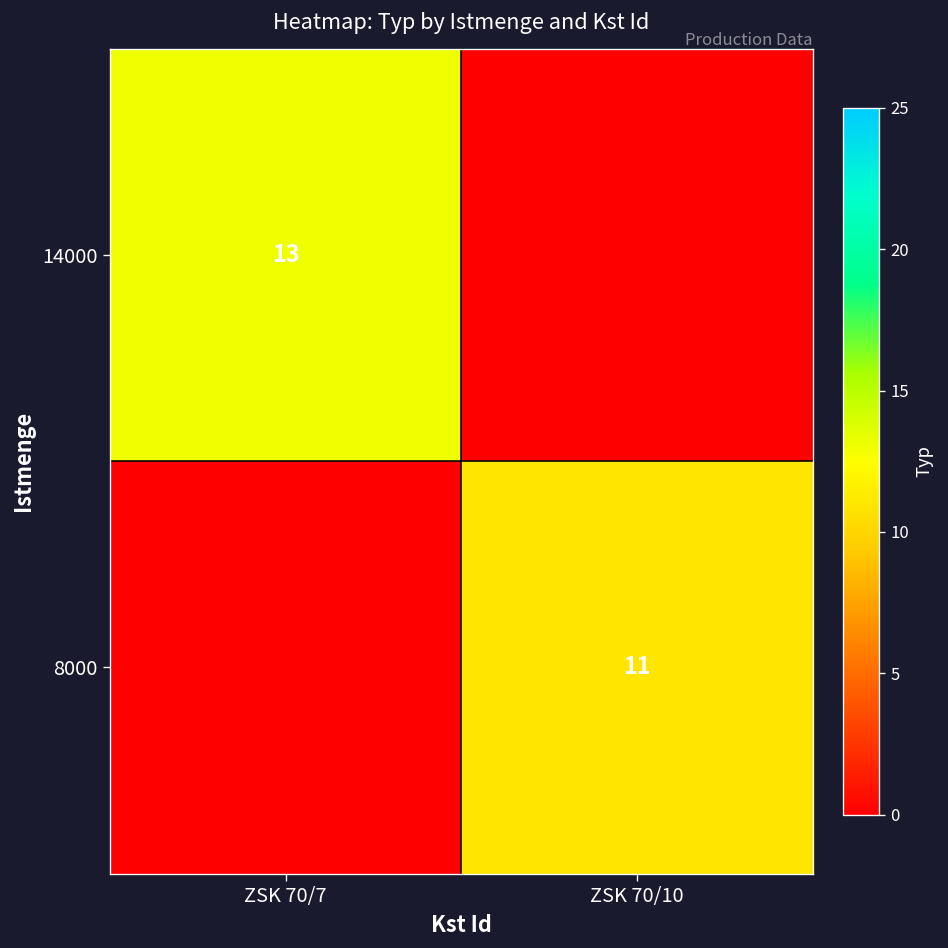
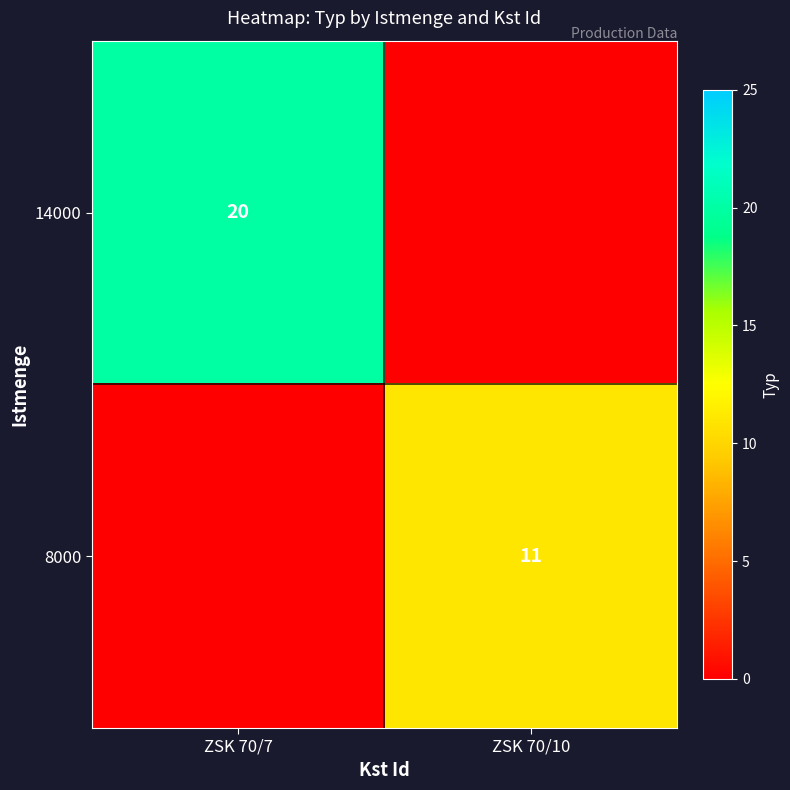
14000, ZSK 70/7: 13 -> 20
